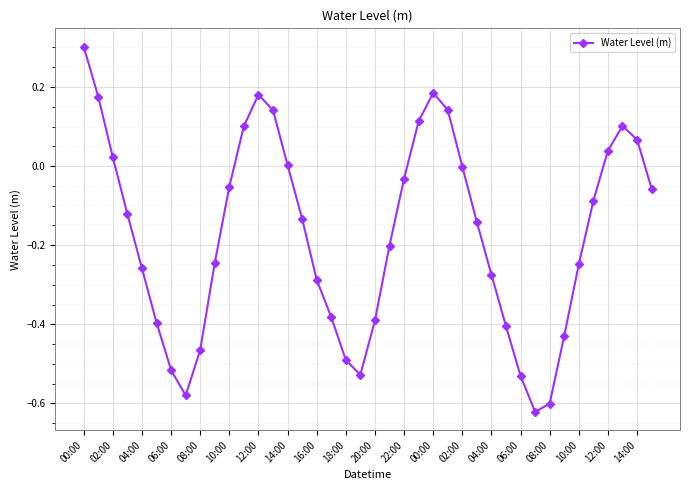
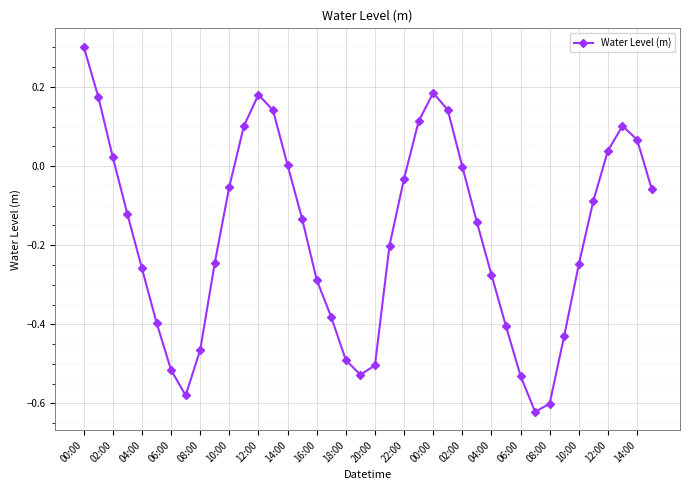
20:00: -0.39 -> -0.50
